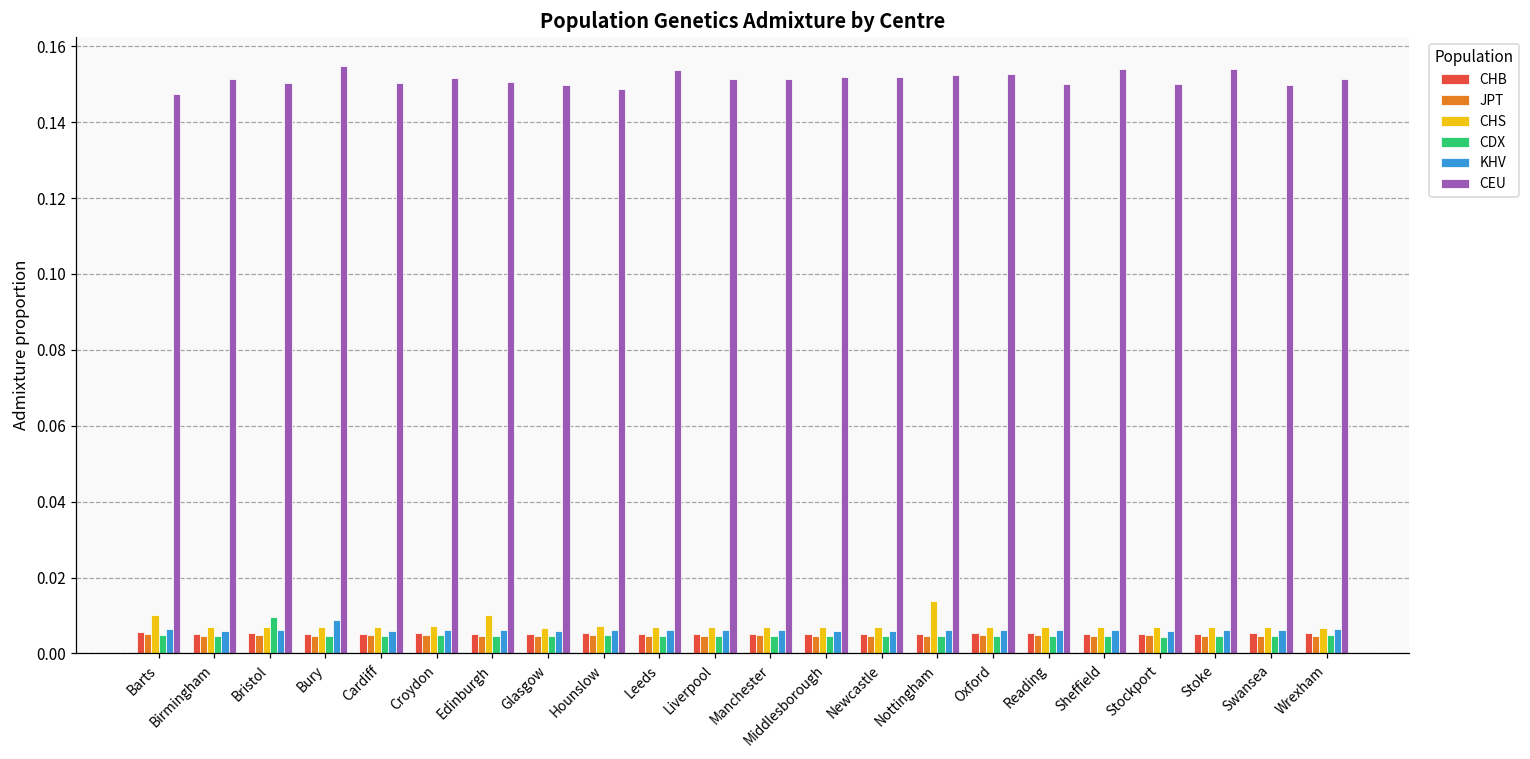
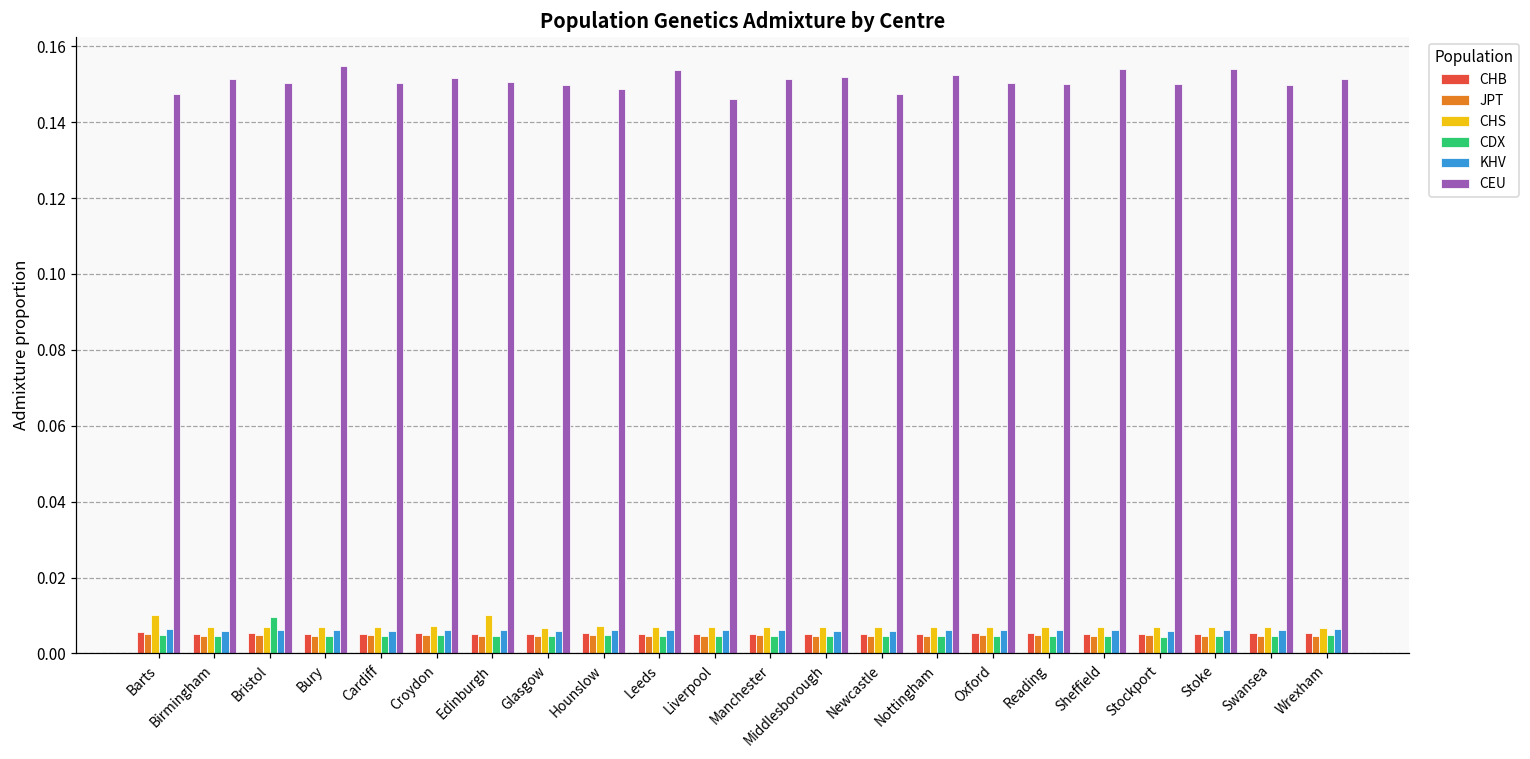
KHV, Bury: 0.009 -> 0.006
CEU, Liverpool: 0.151 -> 0.146
CEU, Newcastle: 0.152 -> 0.147
CHS, Nottingham: 0.014 -> 0.007
CEU, Oxford: 0.153 -> 0.150
